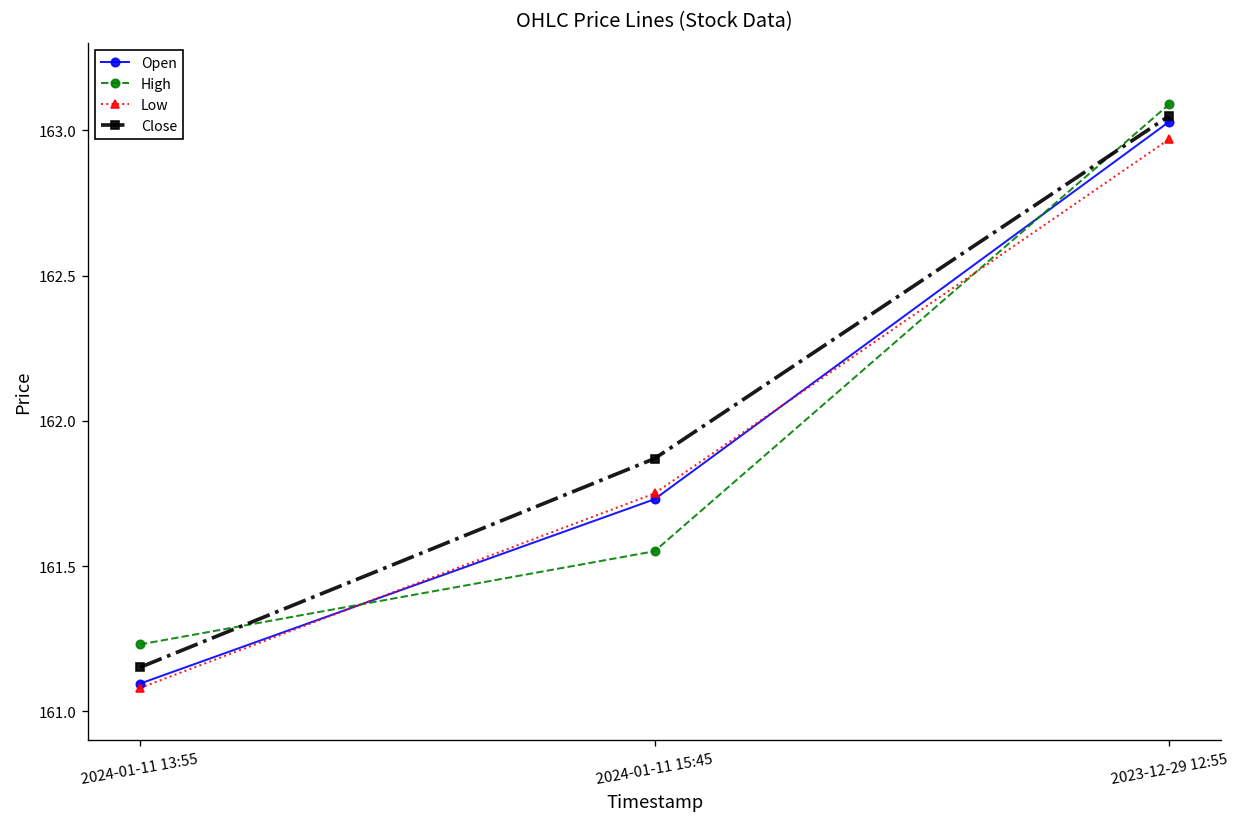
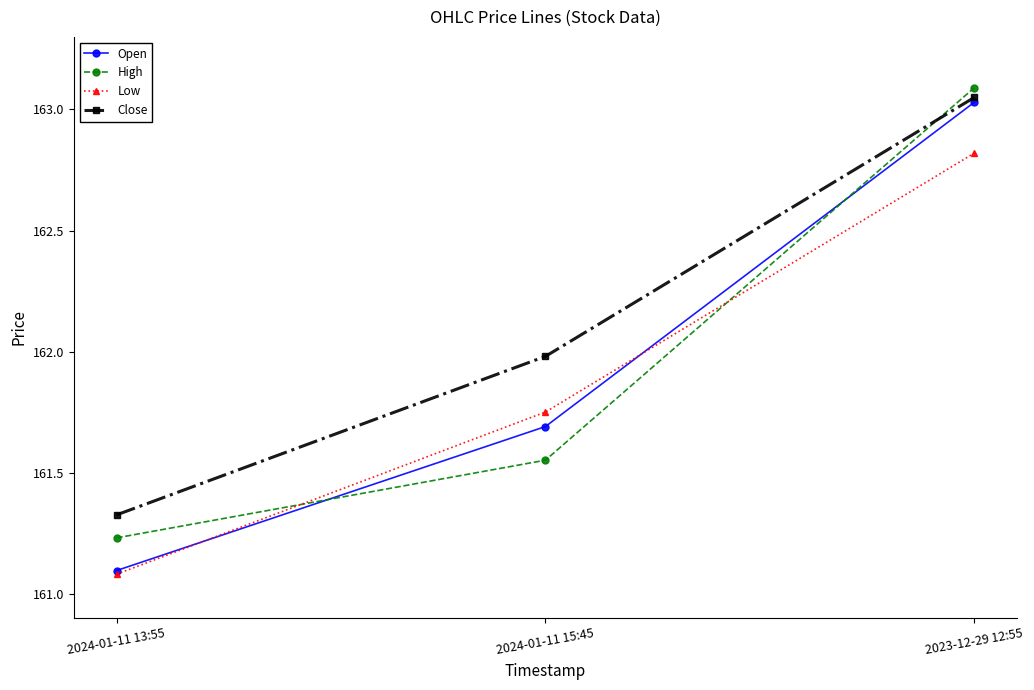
Close, 2024-01-11 13:55: 161.15 -> 161.33
Open, 2024-01-11 15:45: 161.73 -> 161.69
Close, 2024-01-11 15:45: 161.87 -> 161.98
Low, 2023-12-29 12:55: 162.97 -> 162.82
